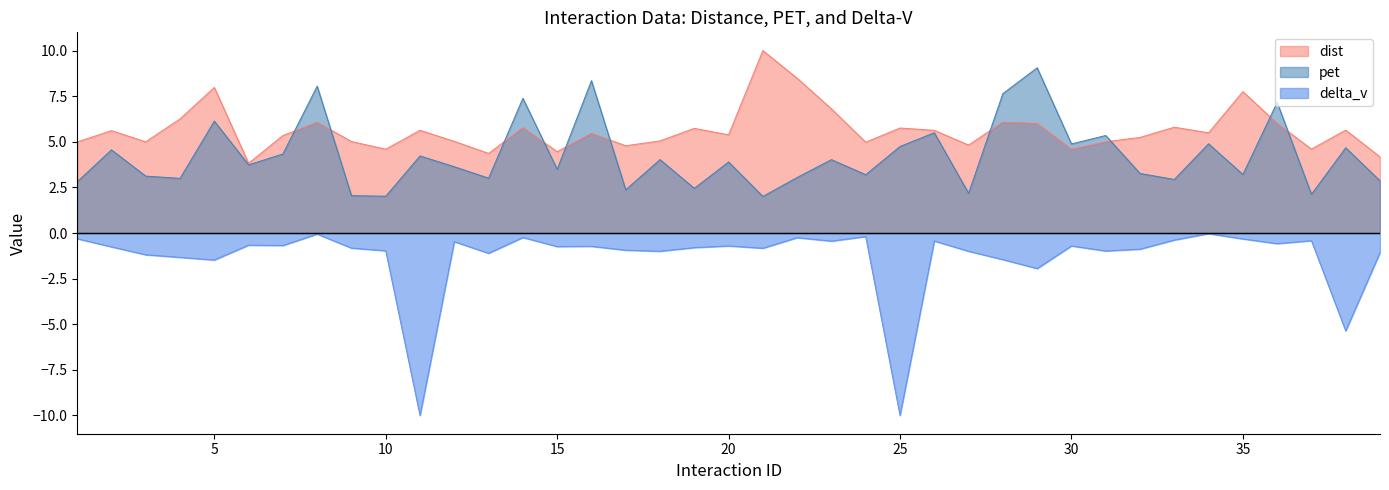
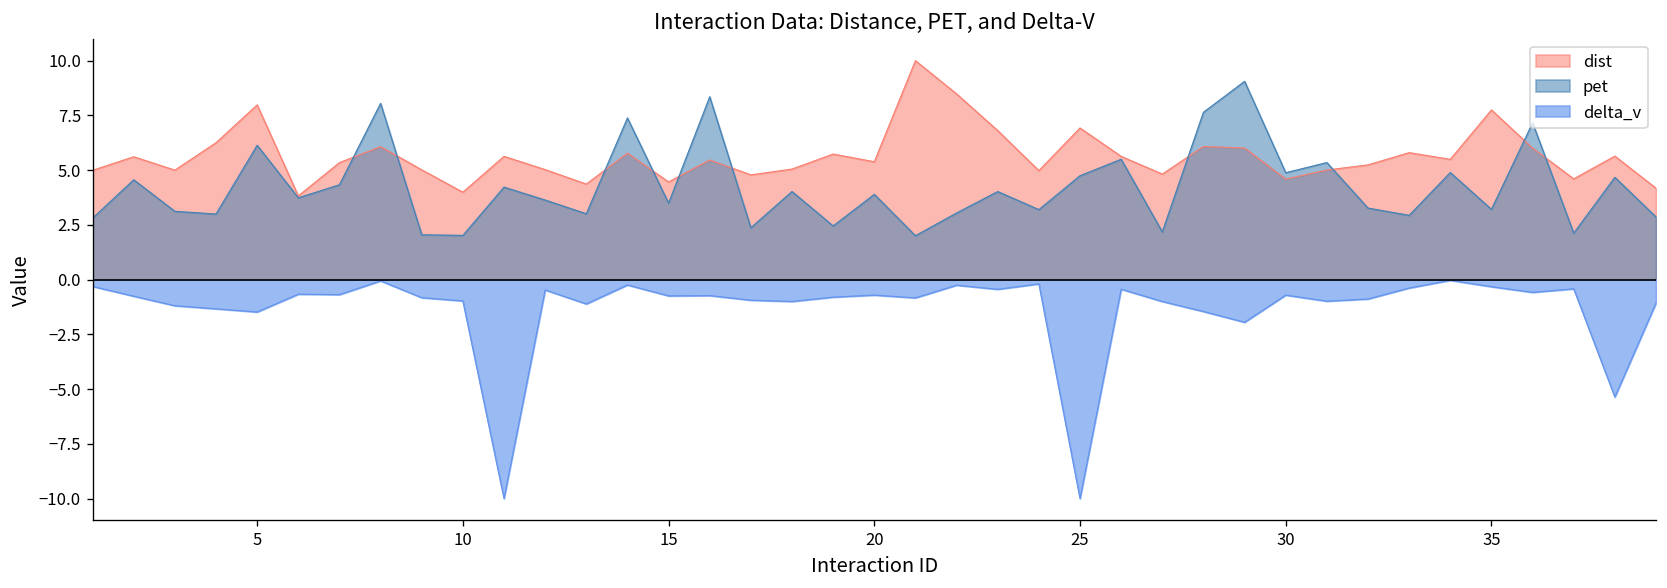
dist, 10: 4.6 -> 4.0
dist, 25: 5.8 -> 6.9
